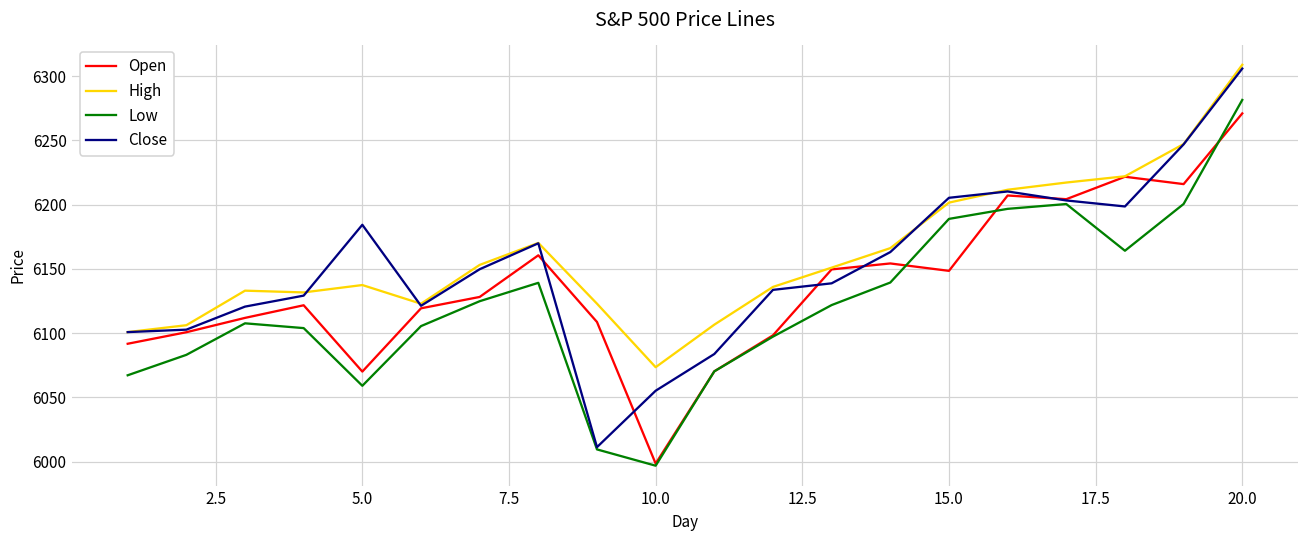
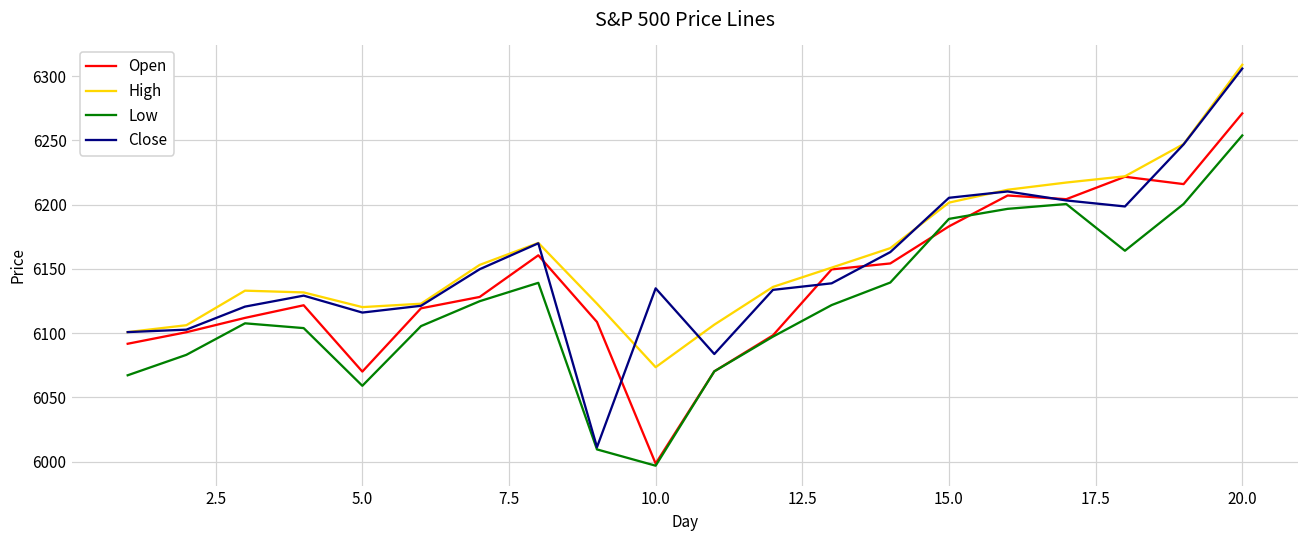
High, 5.0: 6137 -> 6120
Close, 5.0: 6184 -> 6116
Close, 10.0: 6055 -> 6135
Open, 15.0: 6148 -> 6183
Low, 20.0: 6281 -> 6254
